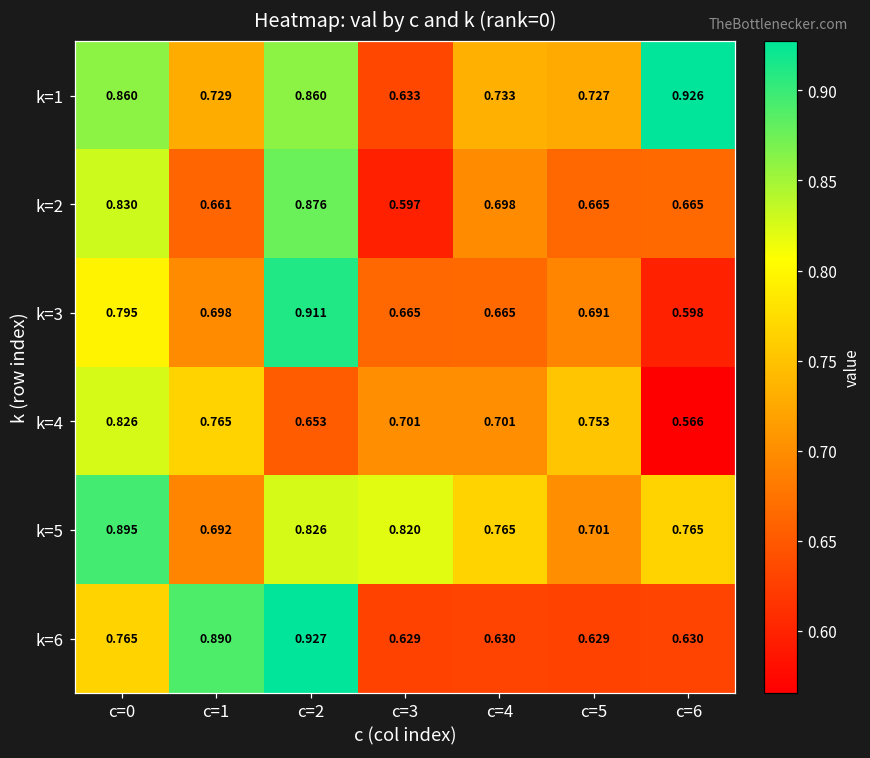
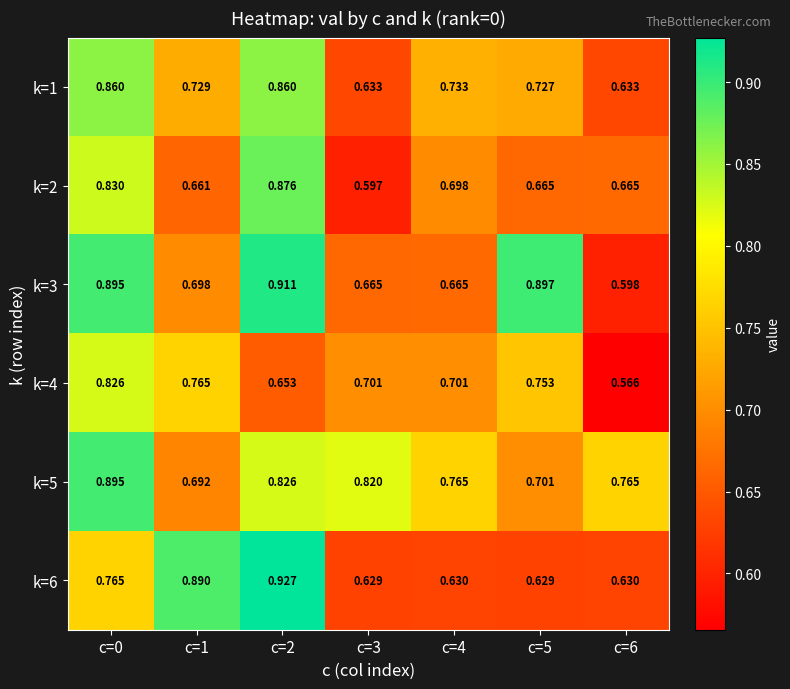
k=1, c=6: 0.926 -> 0.633
k=3, c=0: 0.795 -> 0.895
k=3, c=5: 0.691 -> 0.897
